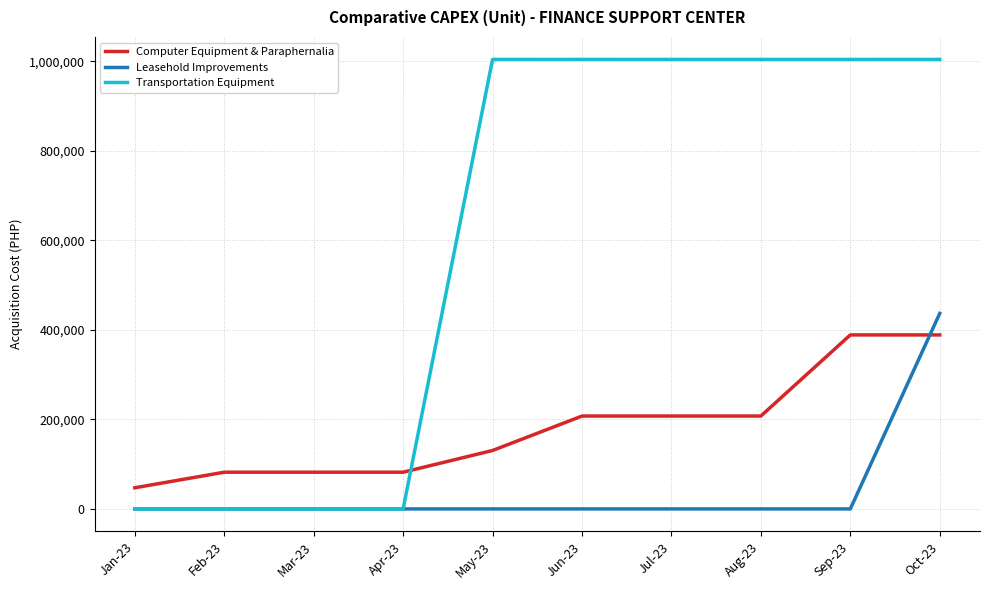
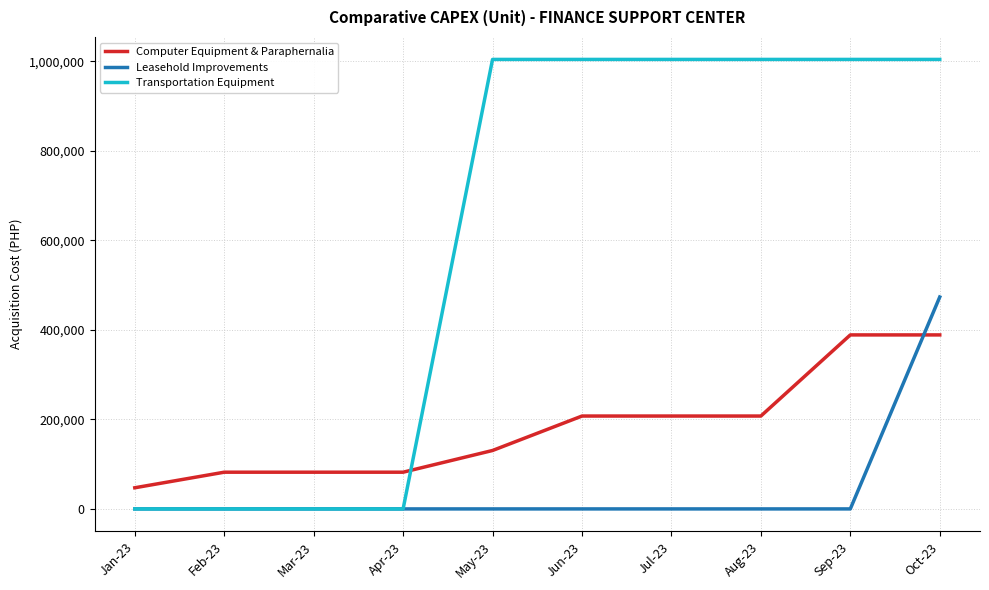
Leasehold Improvements, Oct-23: 440,000 -> 470,000
